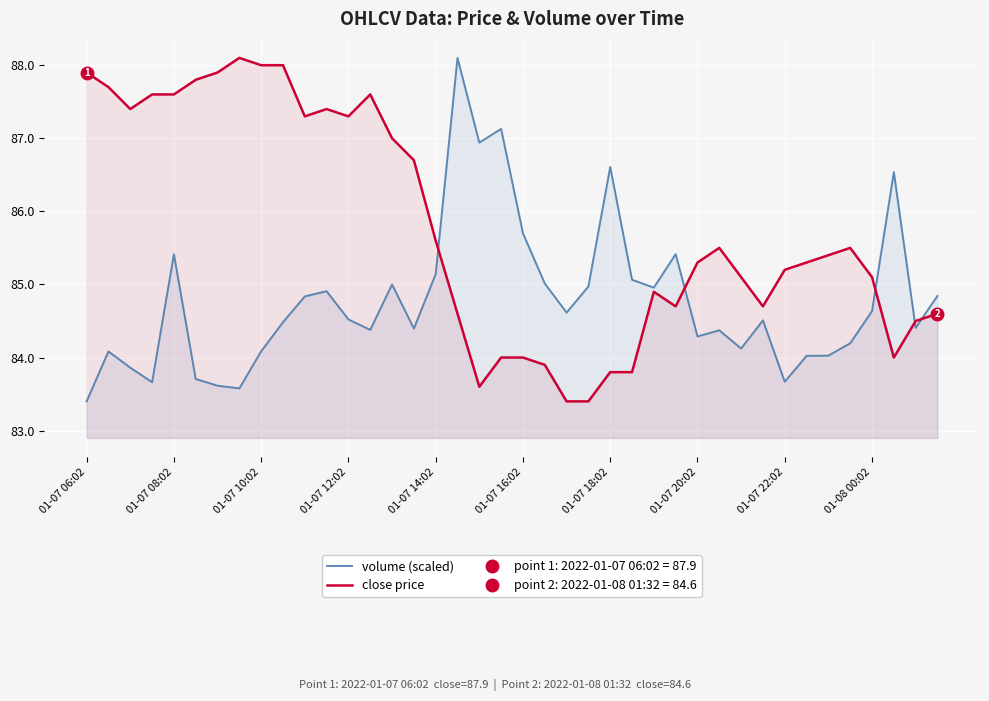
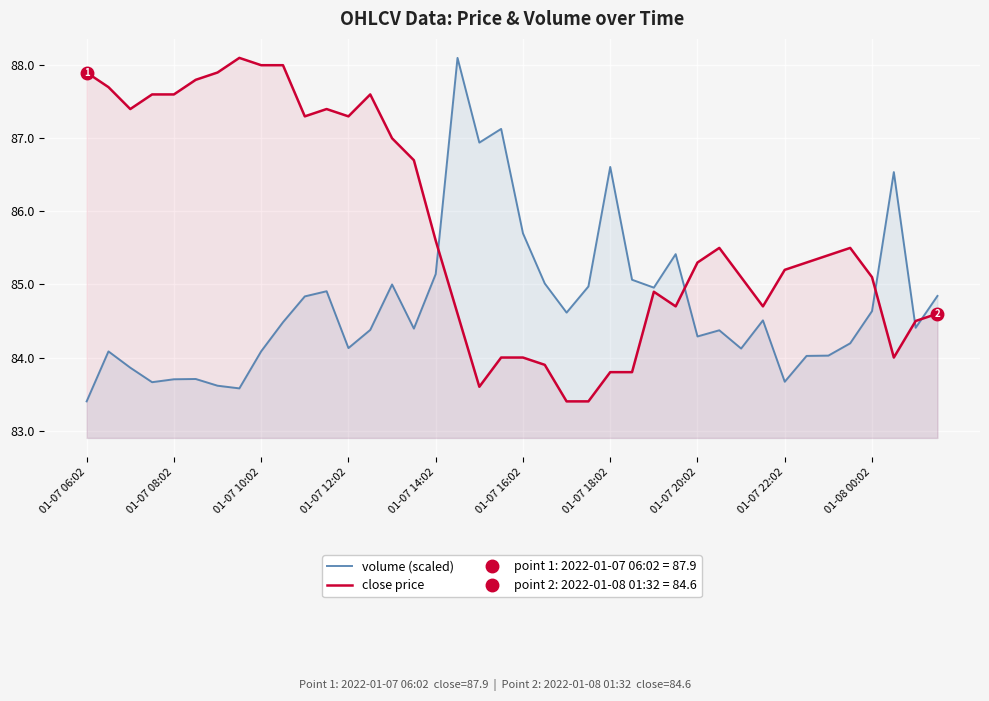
volume (scaled), 01-07 08:02: 85.4 -> 83.7
volume (scaled), 01-07 12:02: 84.5 -> 84.1
